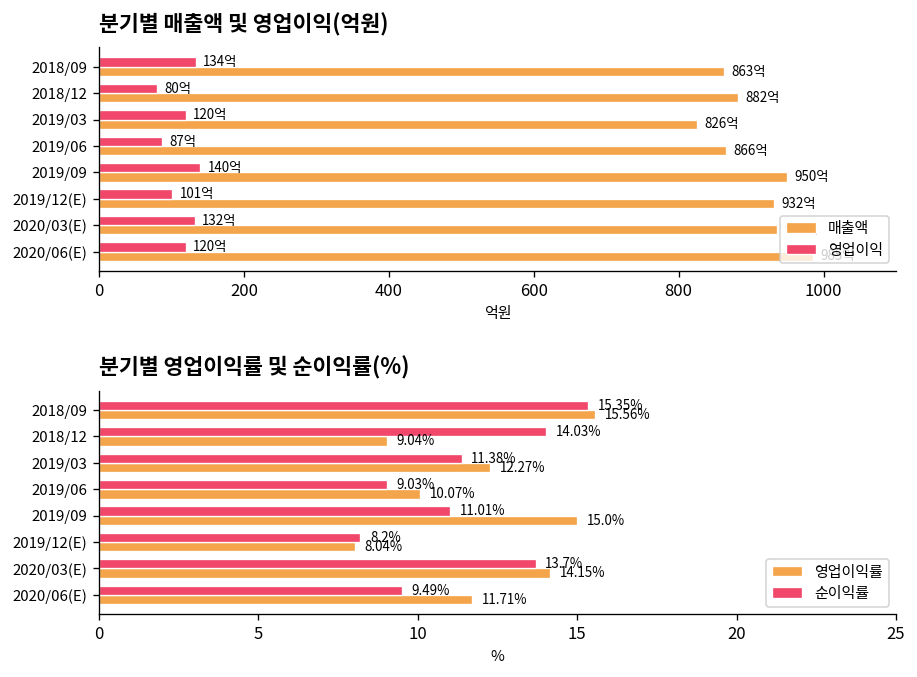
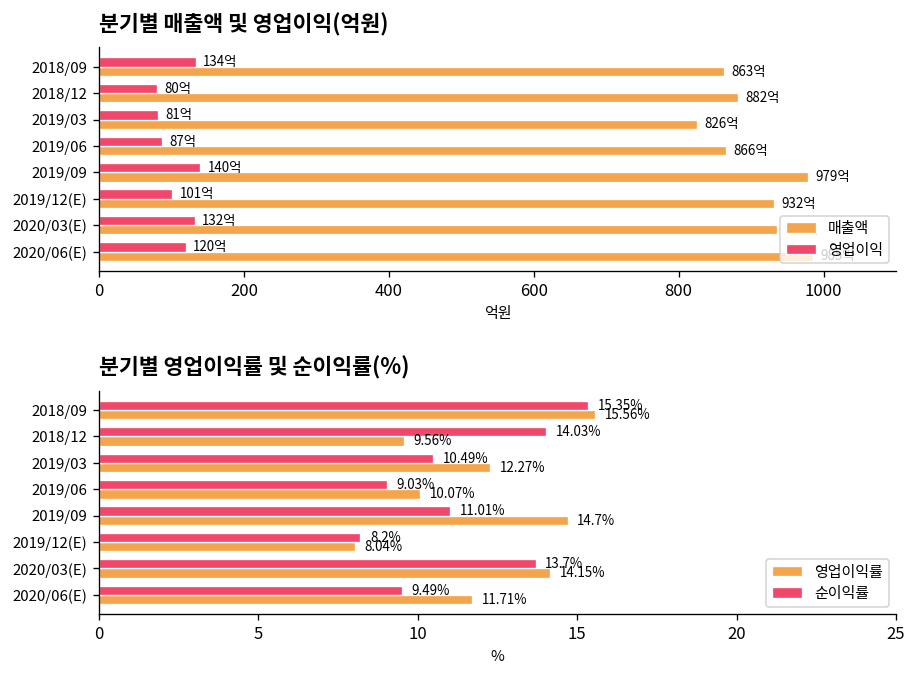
분기별 매출액 및 영업이익(억원), 영업이익, 2019/03: 120억 -> 81억
분기별 매출액 및 영업이익(억원), 매출액, 2019/09: 950억 -> 979억
분기별 영업이익률 및 순이익률(%), 영업이익률, 2018/12: 9.04% -> 9.56%
분기별 영업이익률 및 순이익률(%), 순이익률, 2019/03: 11.38% -> 10.49%
분기별 영업이익률 및 순이익률(%), 영업이익률, 2019/09: 15.0% -> 14.7%
